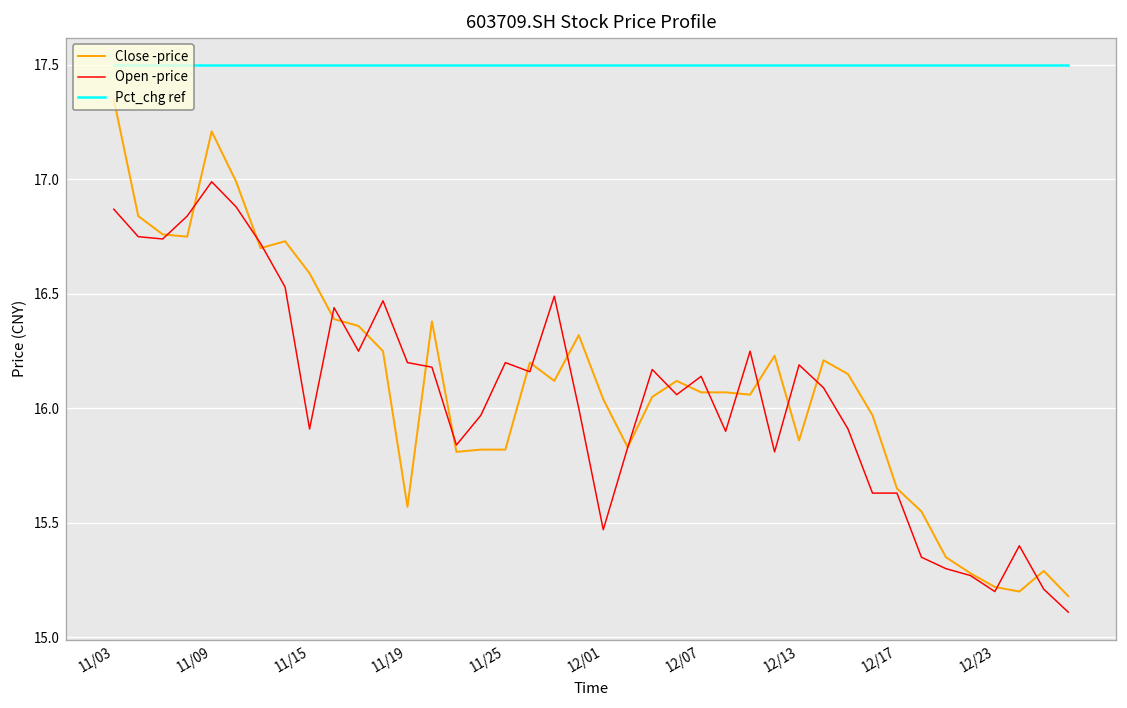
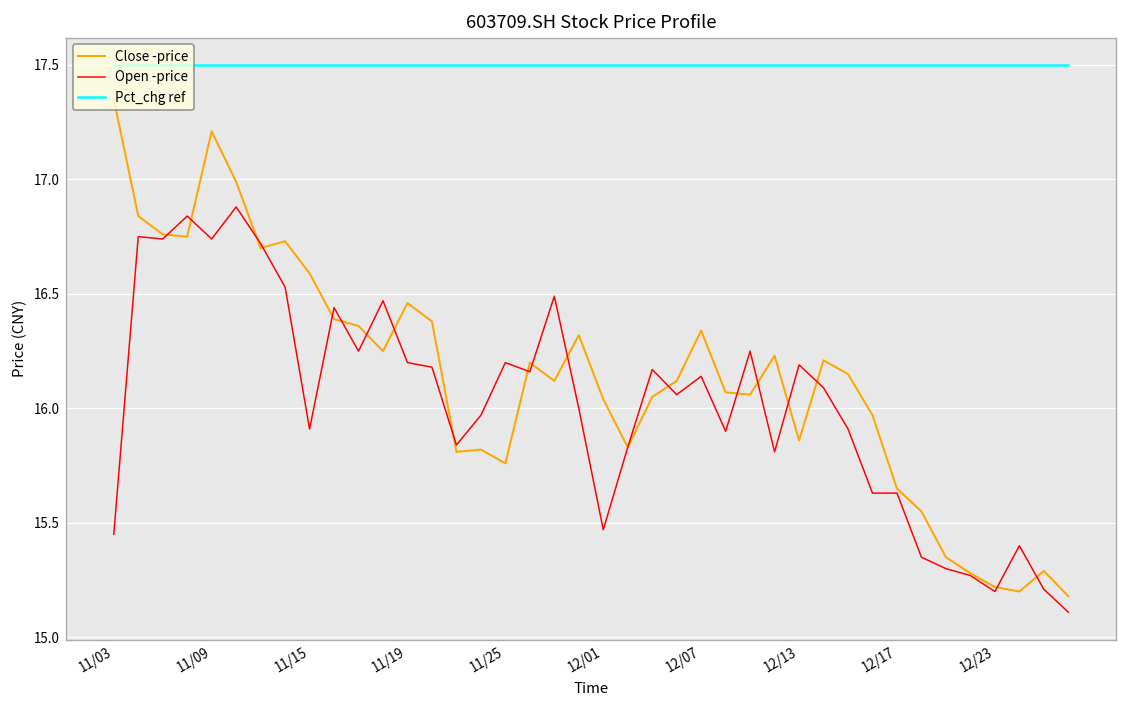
Open -price, 11/03: 16.87 -> 15.45
Open -price, 11/09: 16.99 -> 16.74
Close -price, 11/19: 15.57 -> 16.46
Close -price, 11/25: 15.82 -> 15.76
Close -price, 12/07: 16.07 -> 16.34
